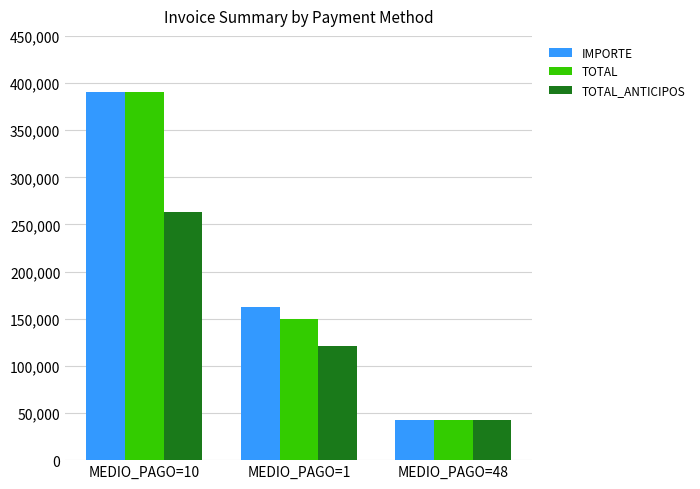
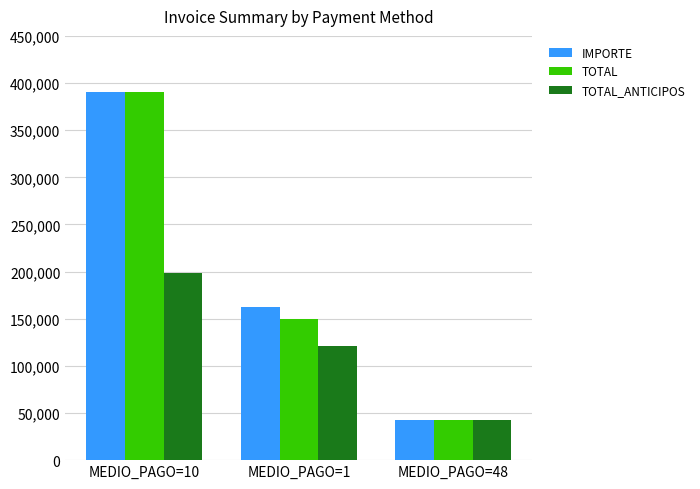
TOTAL_ANTICIPOS, MEDIO_PAGO=10: 260,000 -> 200,000
